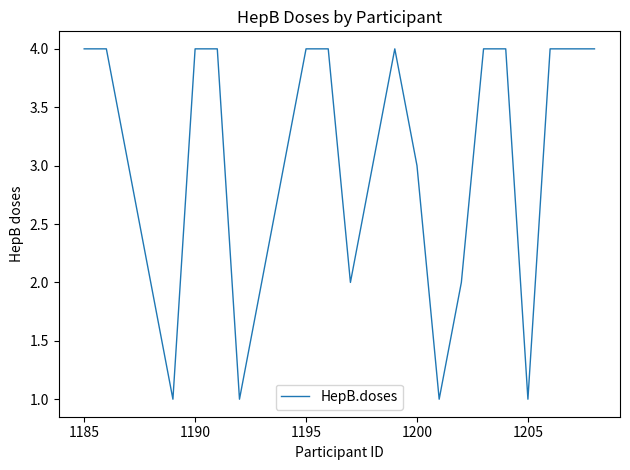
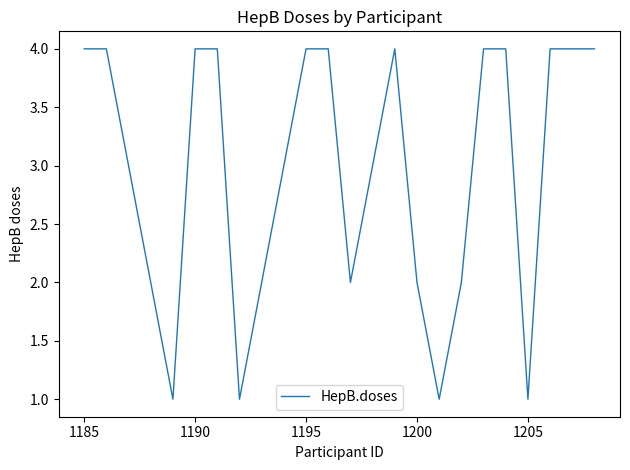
1200: 3 -> 2
